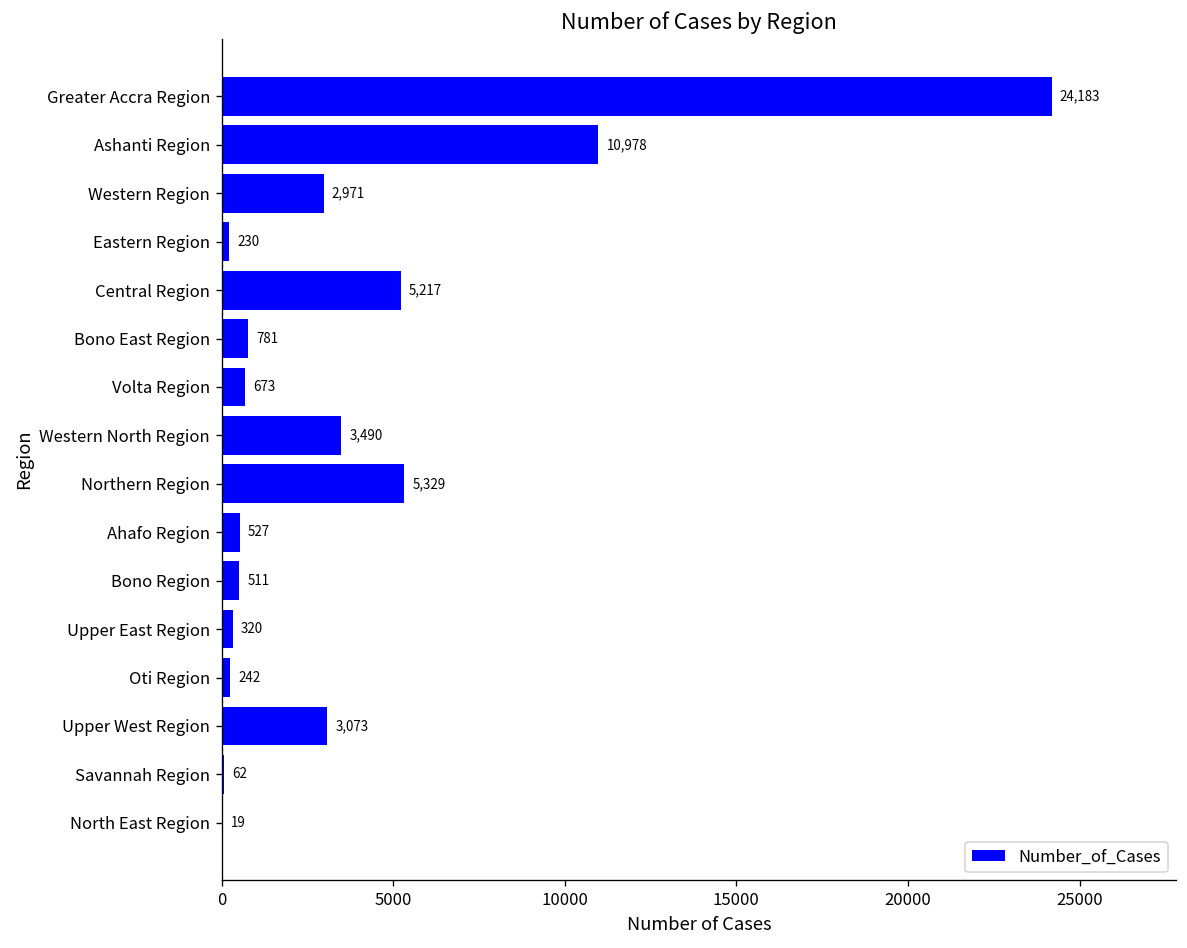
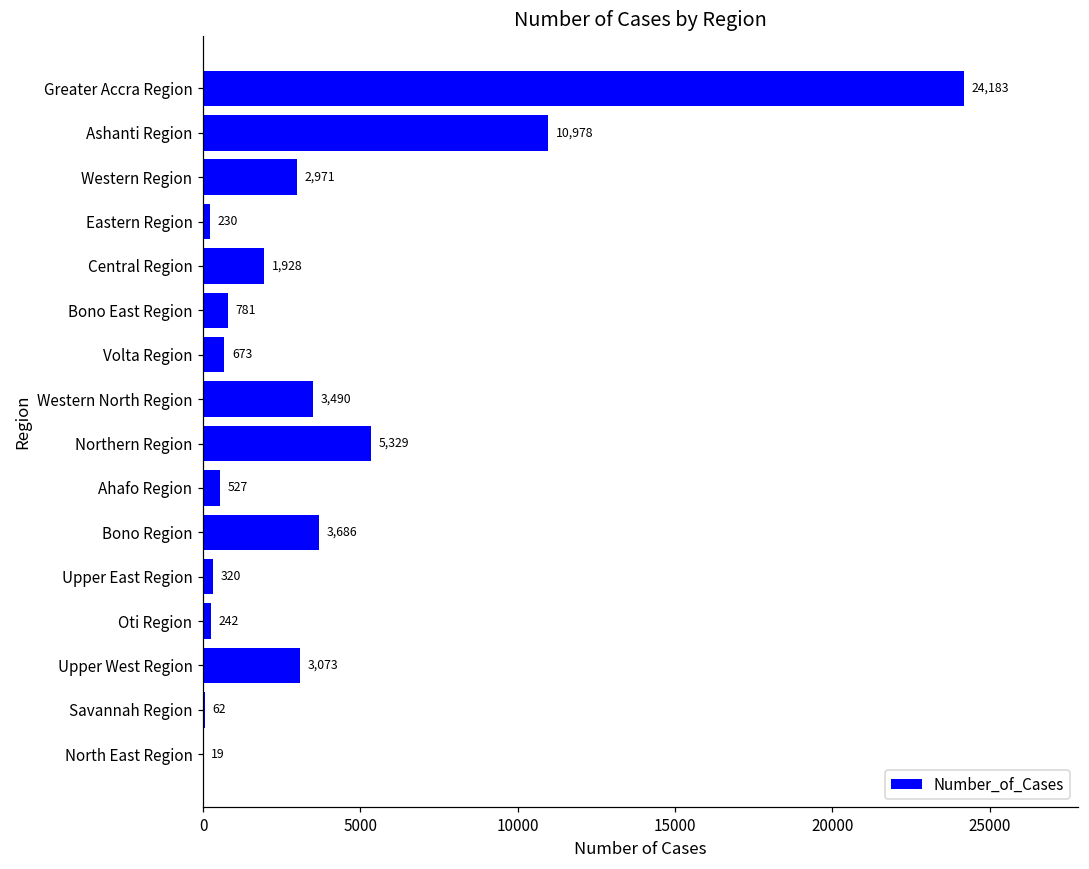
Central Region: 5,217 -> 1,928
Bono Region: 511 -> 3,686
